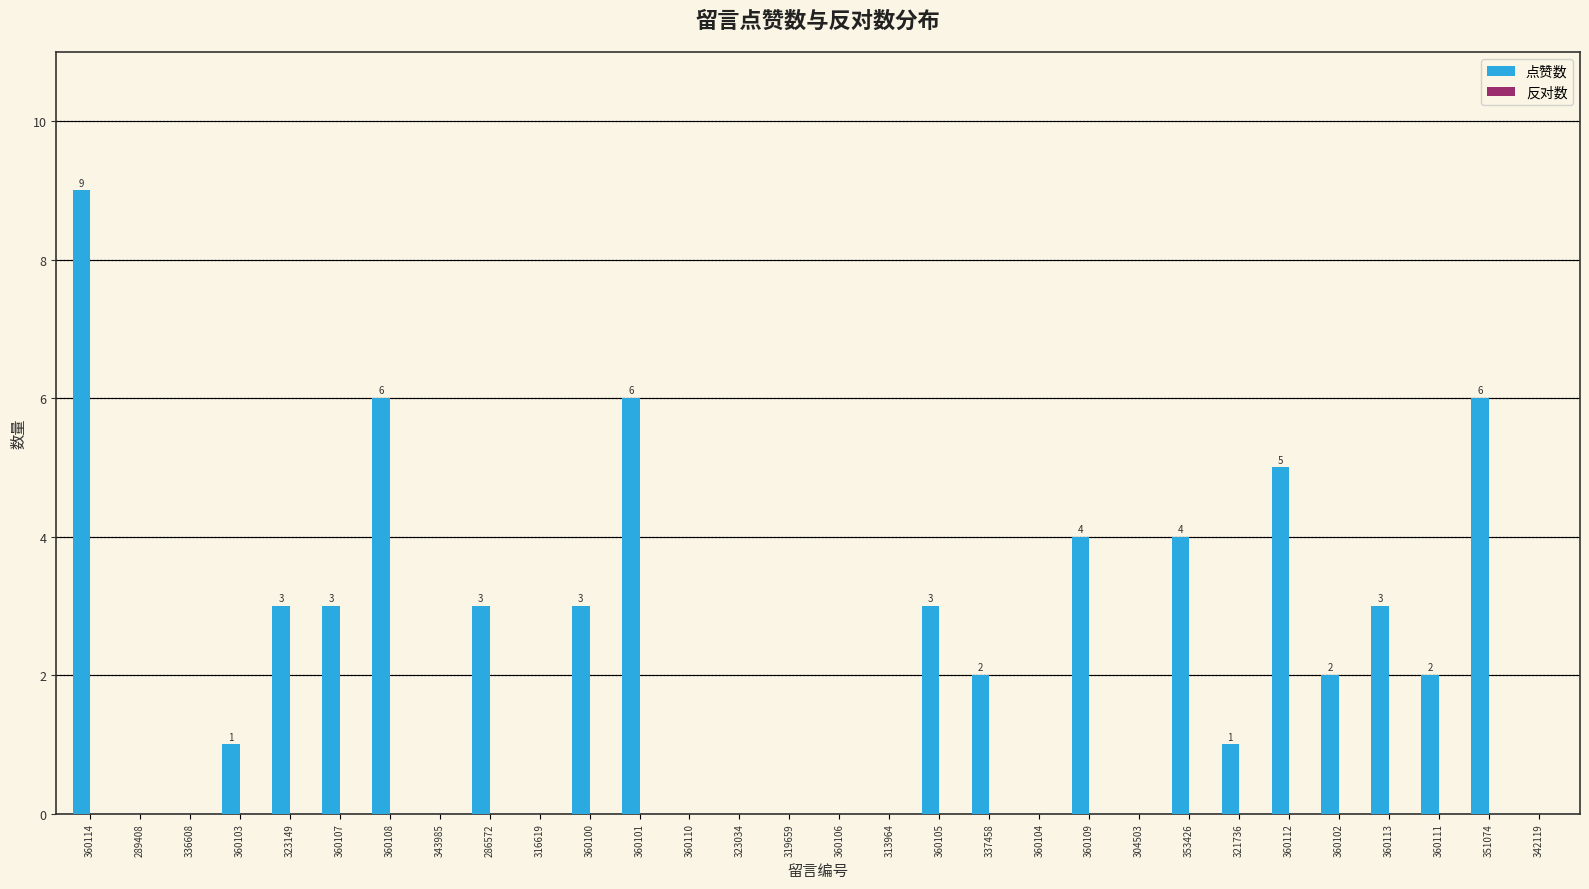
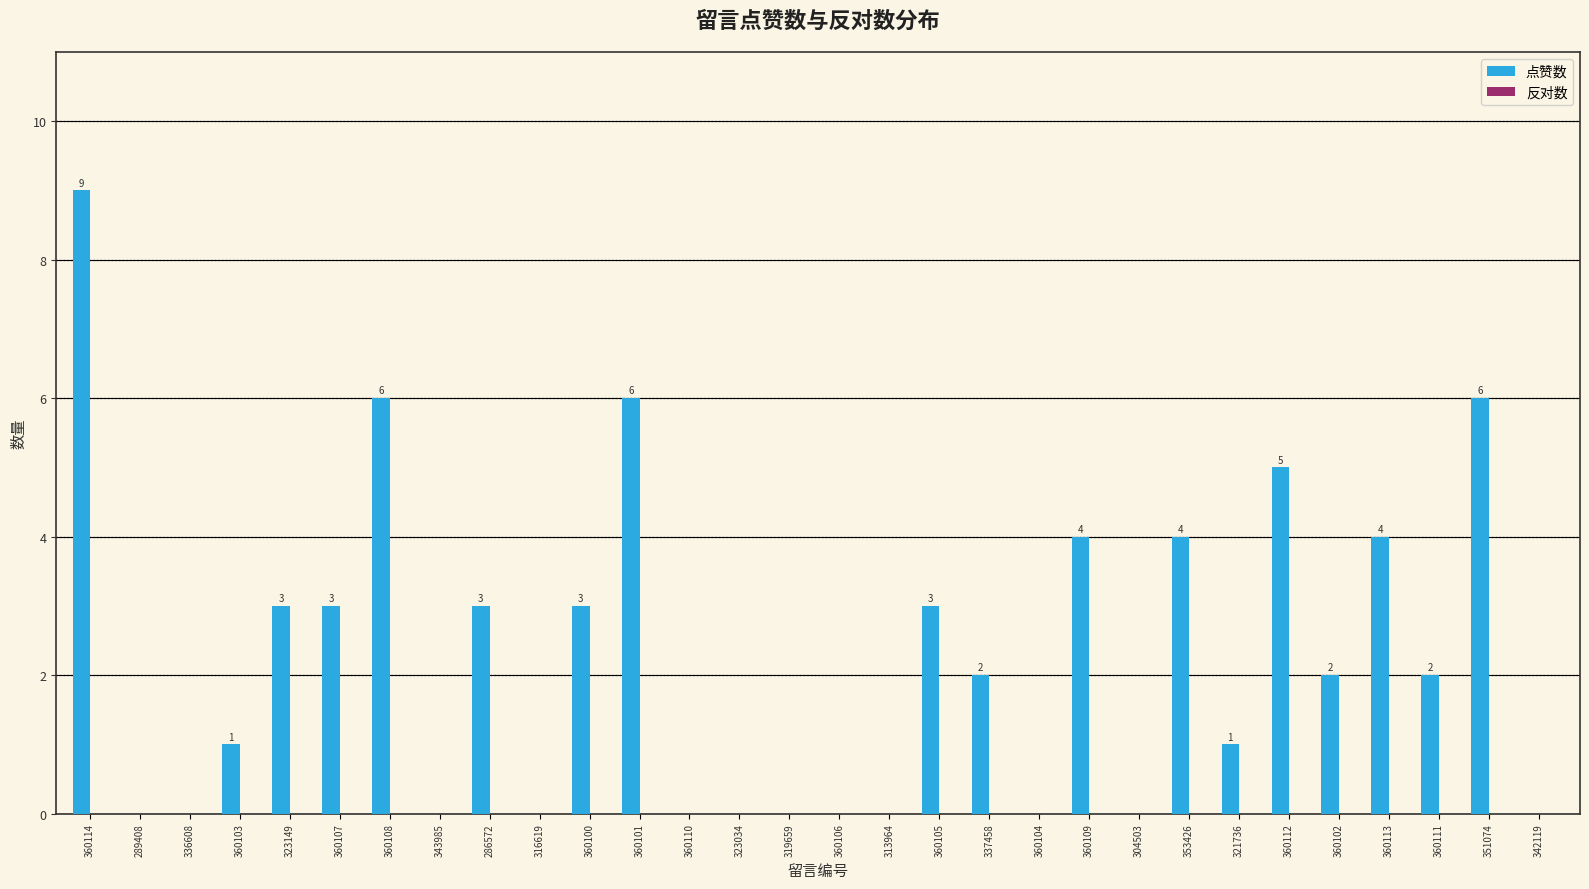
点赞数, 360113: 3 -> 4
